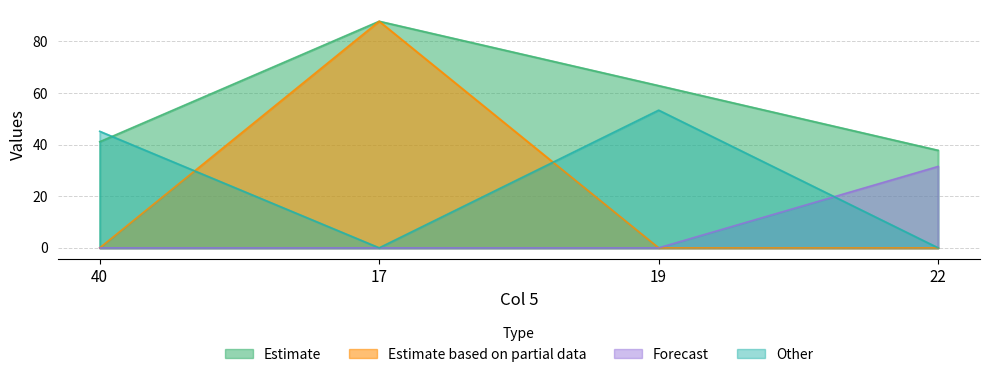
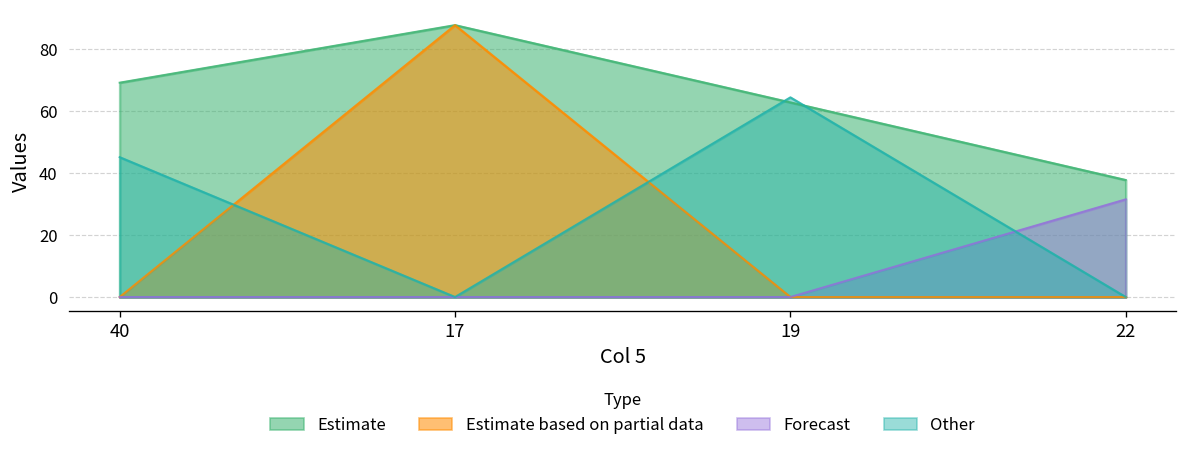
Estimate, 40: 41 -> 69
Other, 19: 53 -> 64
